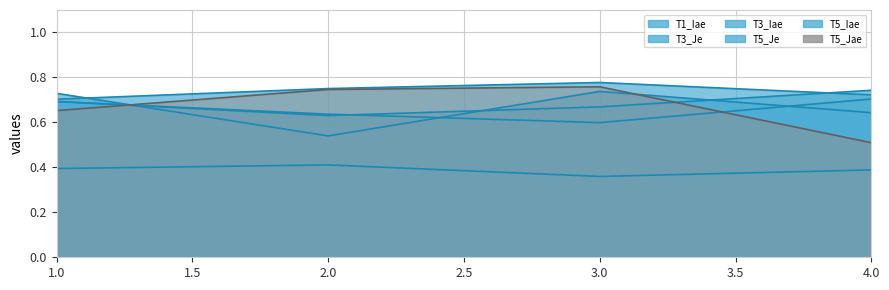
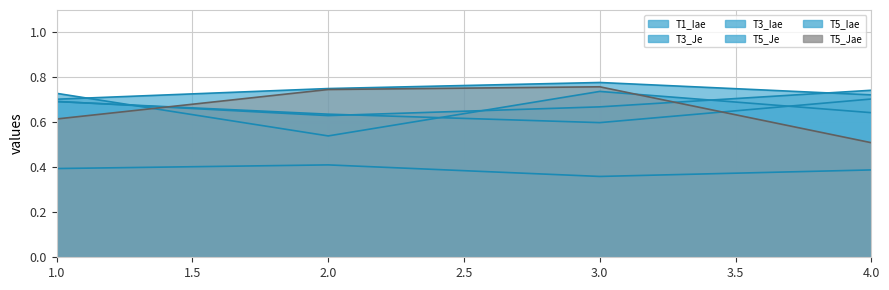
T5_Jae, 1.0: 0.65 -> 0.62
